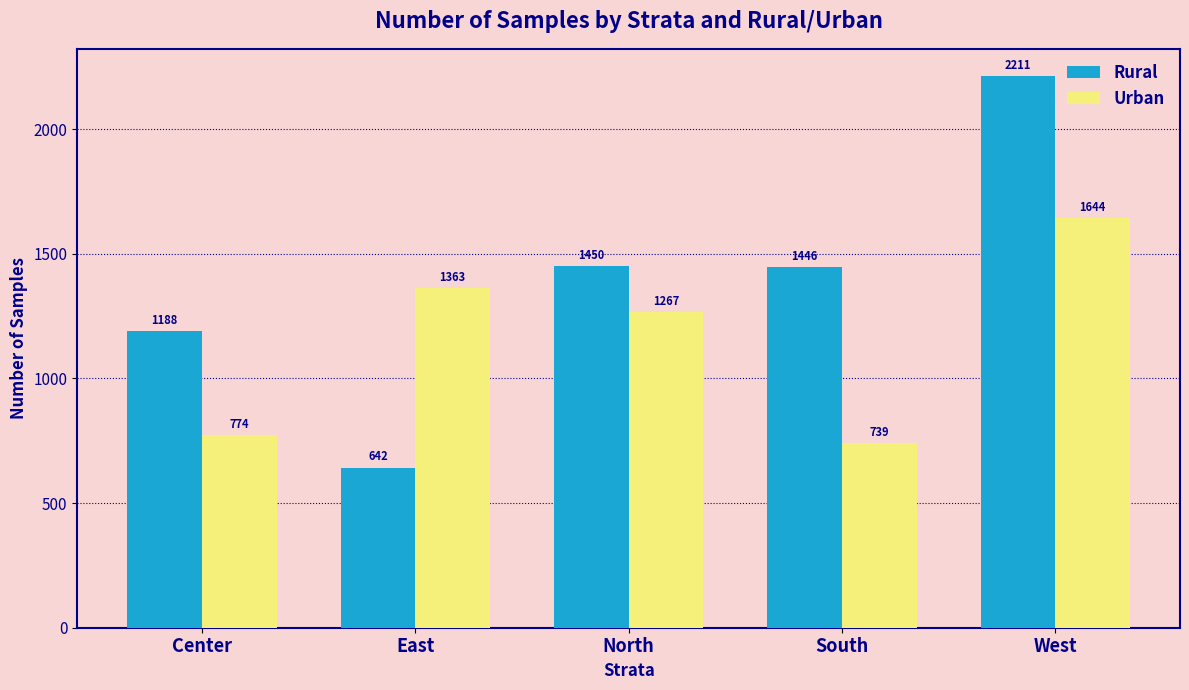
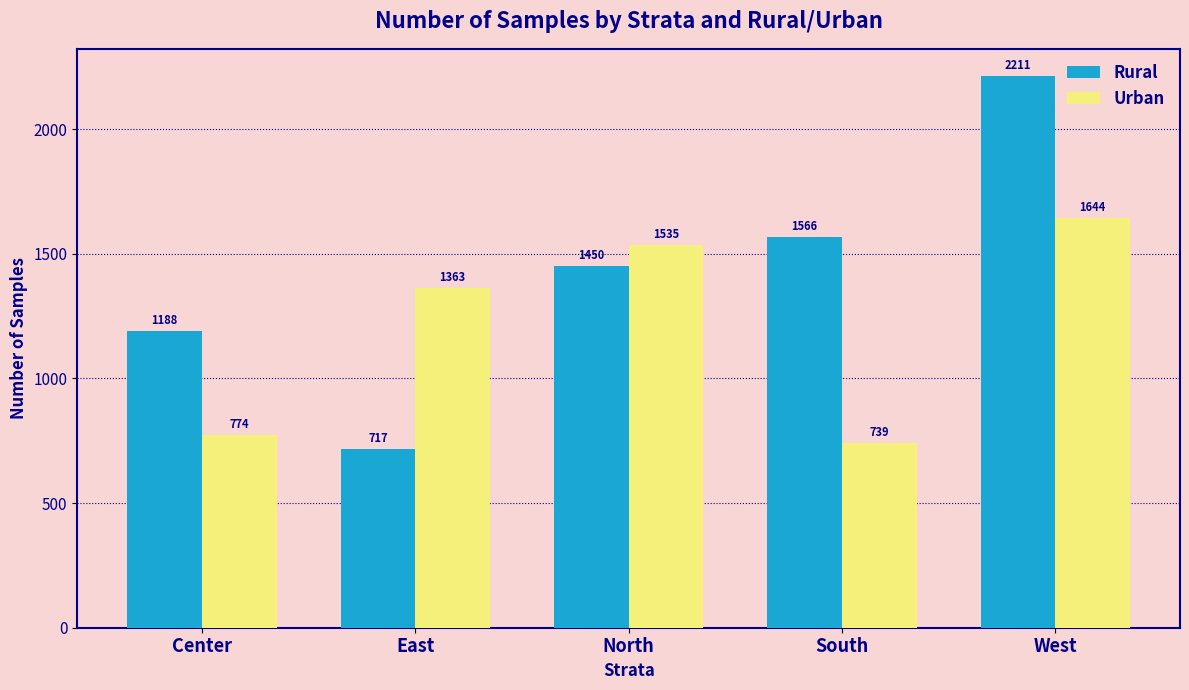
Rural, East: 642 -> 717
Urban, North: 1267 -> 1535
Rural, South: 1446 -> 1566
